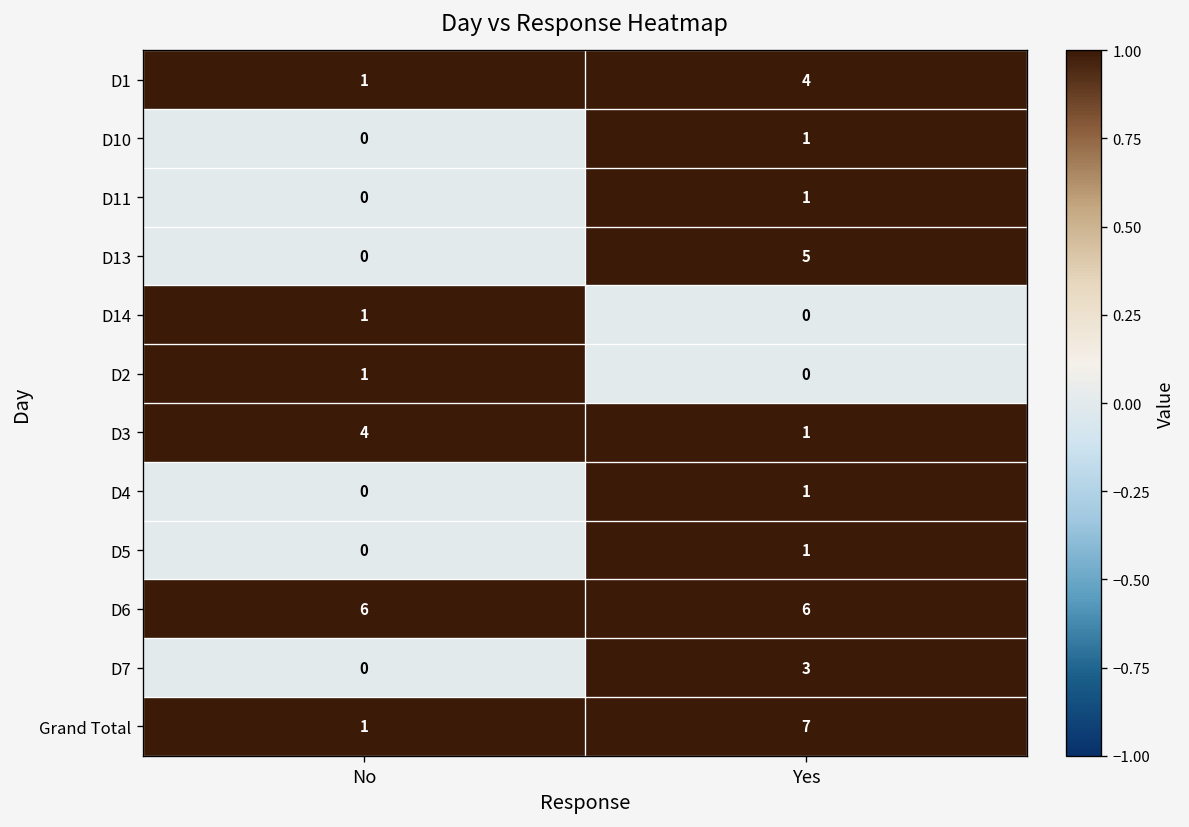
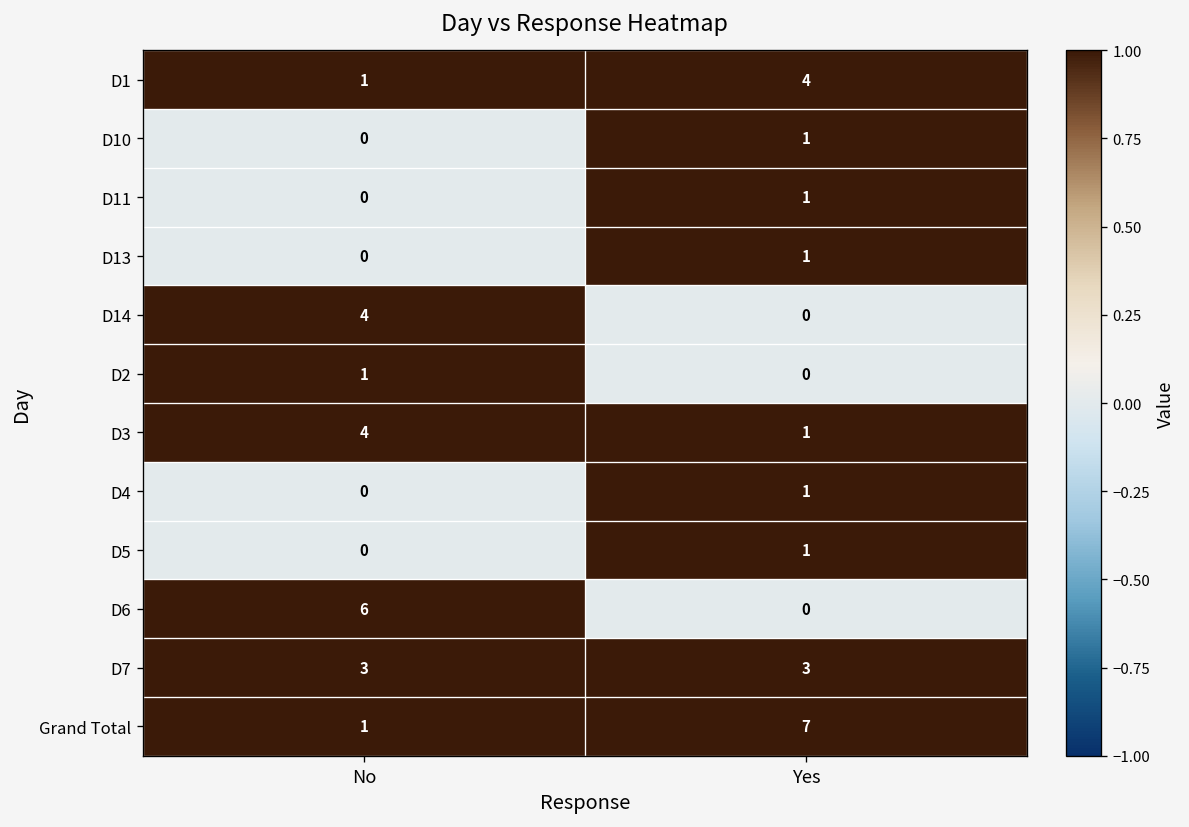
D13, Yes: 5 -> 1
D14, No: 1 -> 4
D6, Yes: 6 -> 0
D7, No: 0 -> 3
